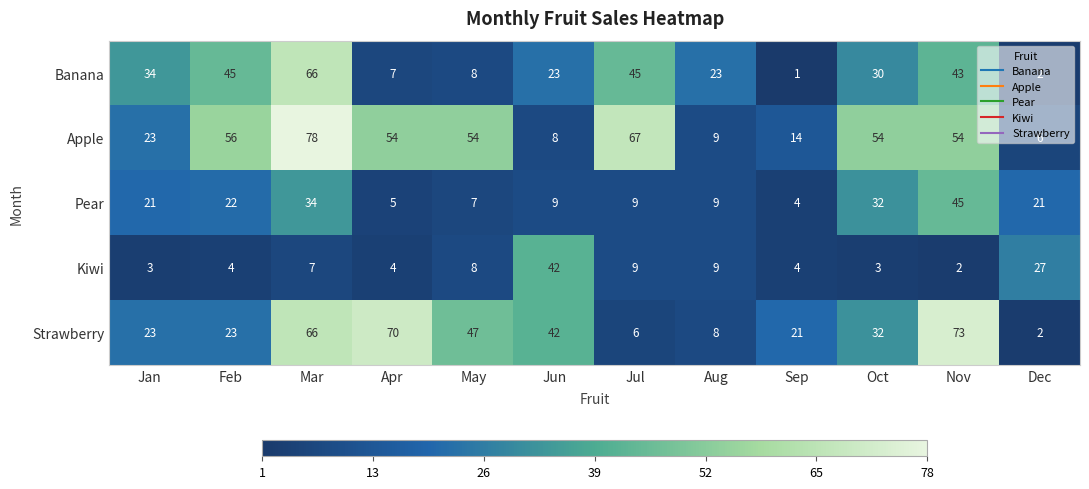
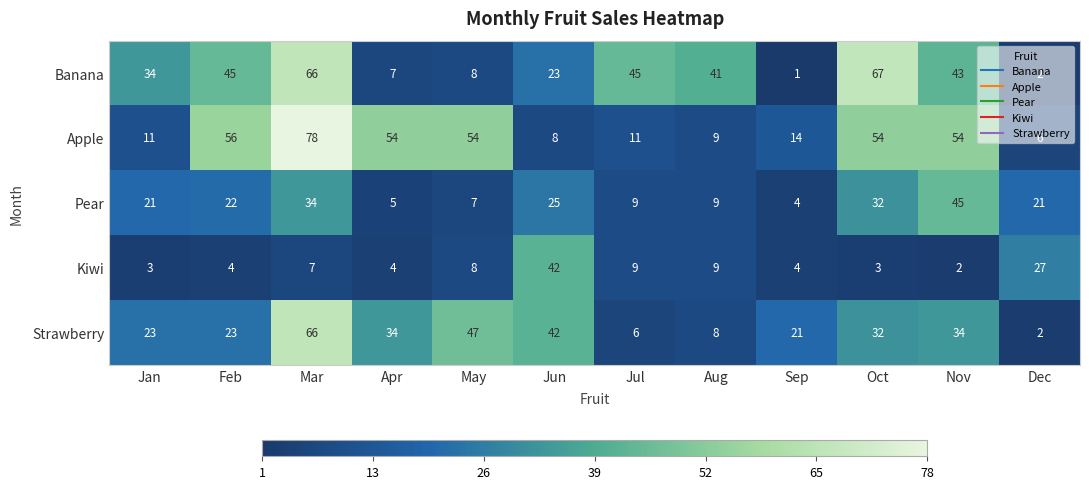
Banana, Aug: 23 -> 41
Banana, Oct: 30 -> 67
Apple, Jan: 23 -> 11
Apple, Jul: 67 -> 11
Pear, Jun: 9 -> 25
Strawberry, Apr: 70 -> 34
Strawberry, Nov: 73 -> 34
